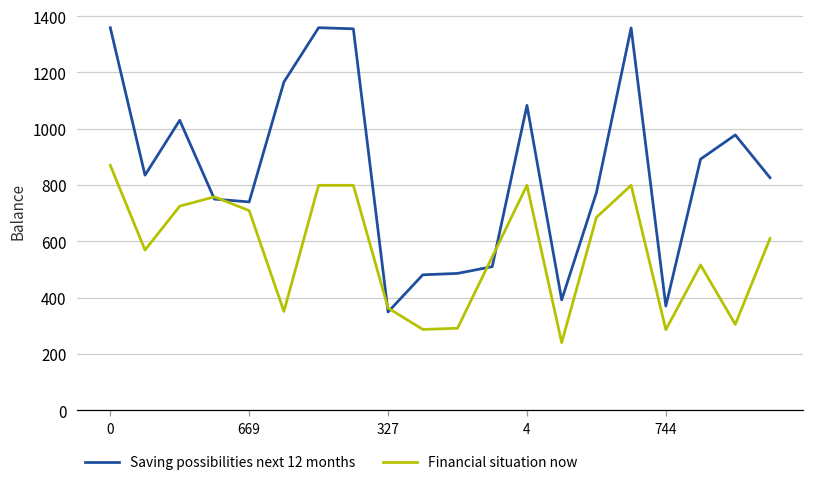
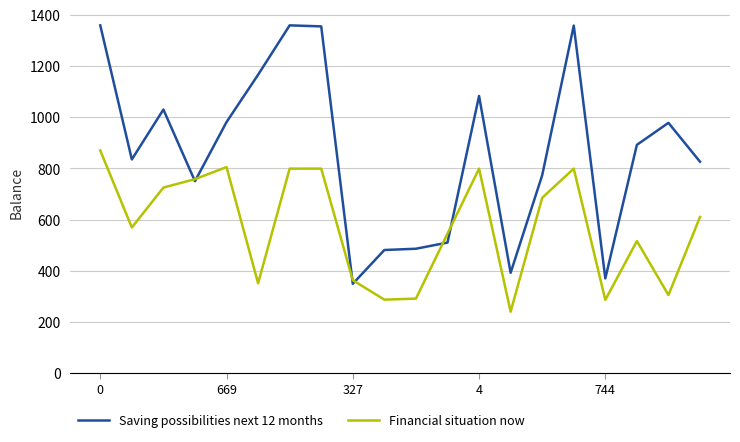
Saving possibilities next 12 months, 669: 740 -> 980
Financial situation now, 669: 710 -> 810
